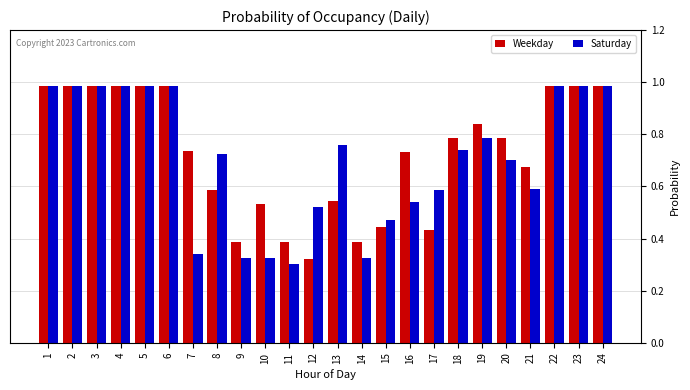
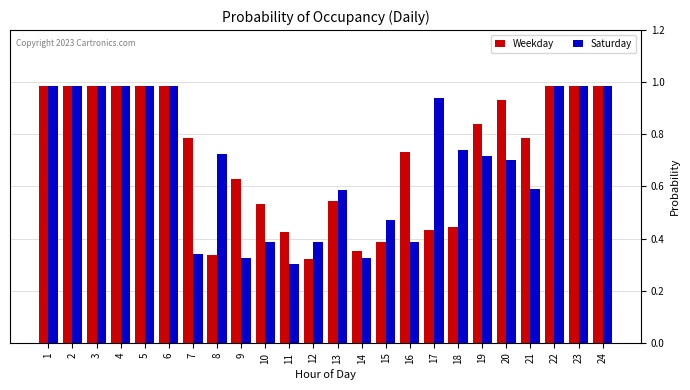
Weekday, 7: 0.73 -> 0.79
Weekday, 8: 0.59 -> 0.34
Weekday, 9: 0.39 -> 0.63
Saturday, 10: 0.32 -> 0.39
Weekday, 11: 0.39 -> 0.43
Saturday, 12: 0.52 -> 0.39
Saturday, 13: 0.76 -> 0.59
Weekday, 14: 0.39 -> 0.35
Weekday, 15: 0.45 -> 0.39
Saturday, 16: 0.54 -> 0.39
Saturday, 17: 0.59 -> 0.94
Weekday, 18: 0.79 -> 0.44
Saturday, 19: 0.79 -> 0.72
Weekday, 20: 0.79 -> 0.93
Weekday, 21: 0.67 -> 0.79
